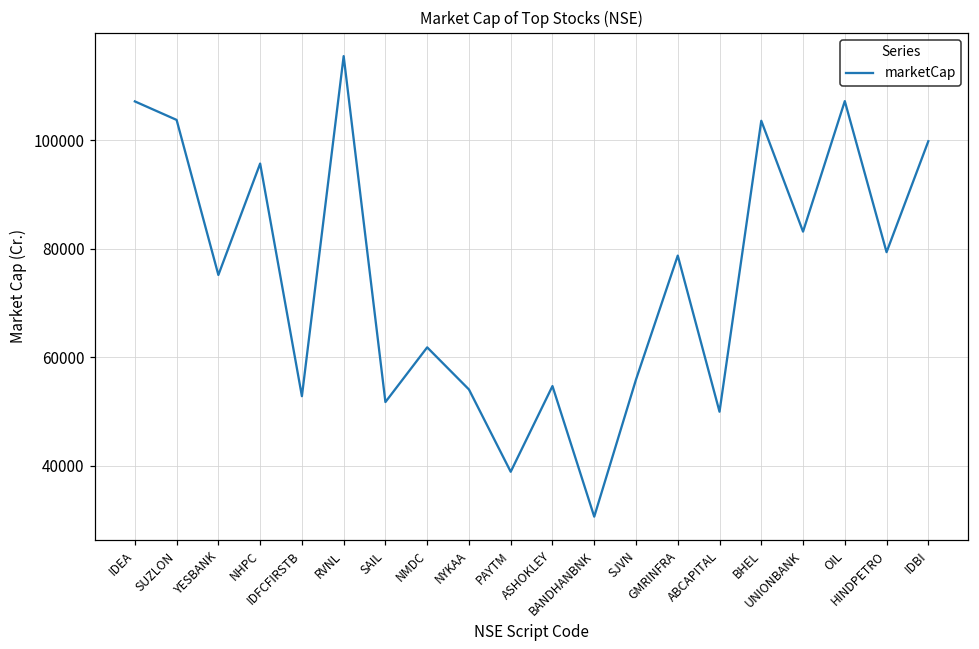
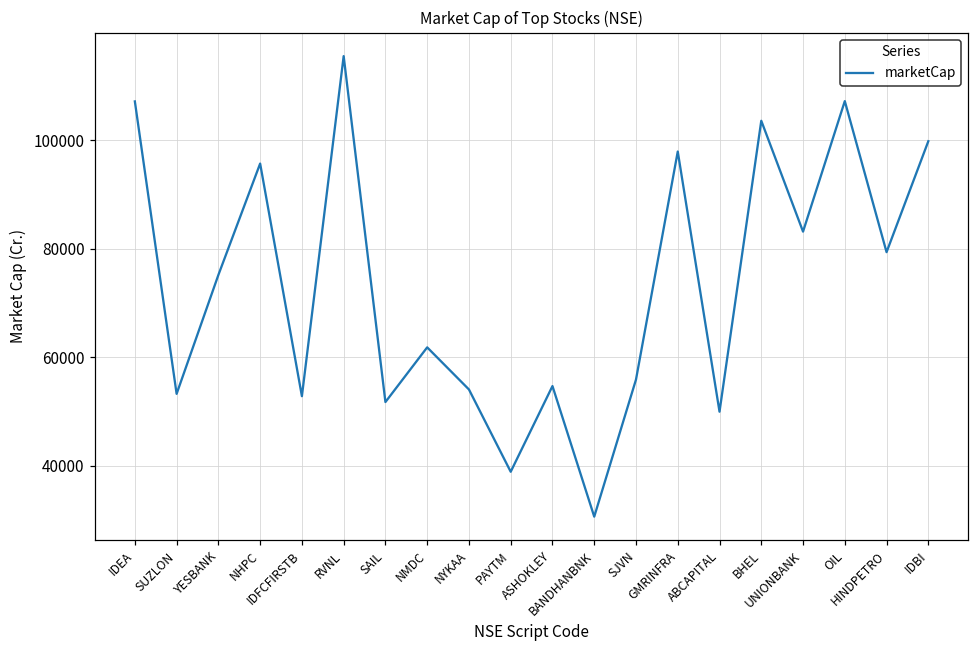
SUZLON: 104000 -> 53000
GMRINFRA: 79000 -> 98000
